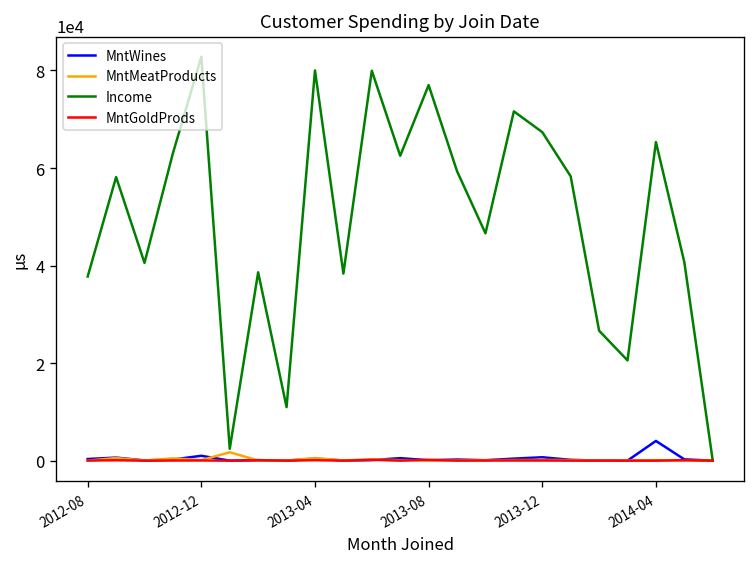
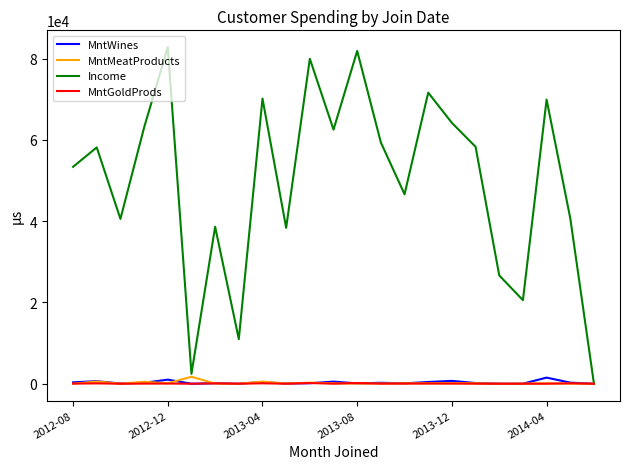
Income, 2012-08: 38000 -> 53000
Income, 2013-04: 80000 -> 70000
Income, 2013-08: 77000 -> 82000
Income, 2013-12: 67000 -> 64000
MntWines, 2014-04: 4000 -> 2000
Income, 2014-04: 65000 -> 70000
